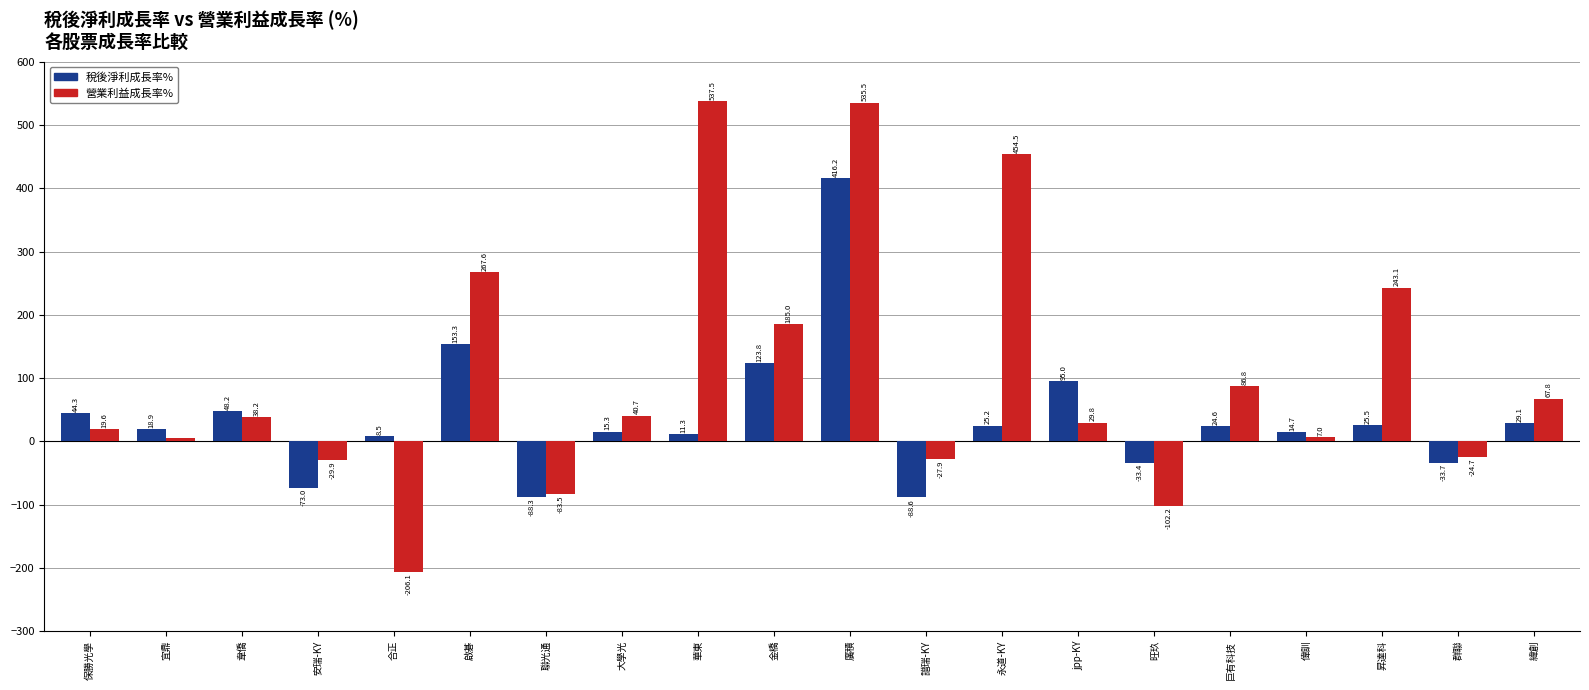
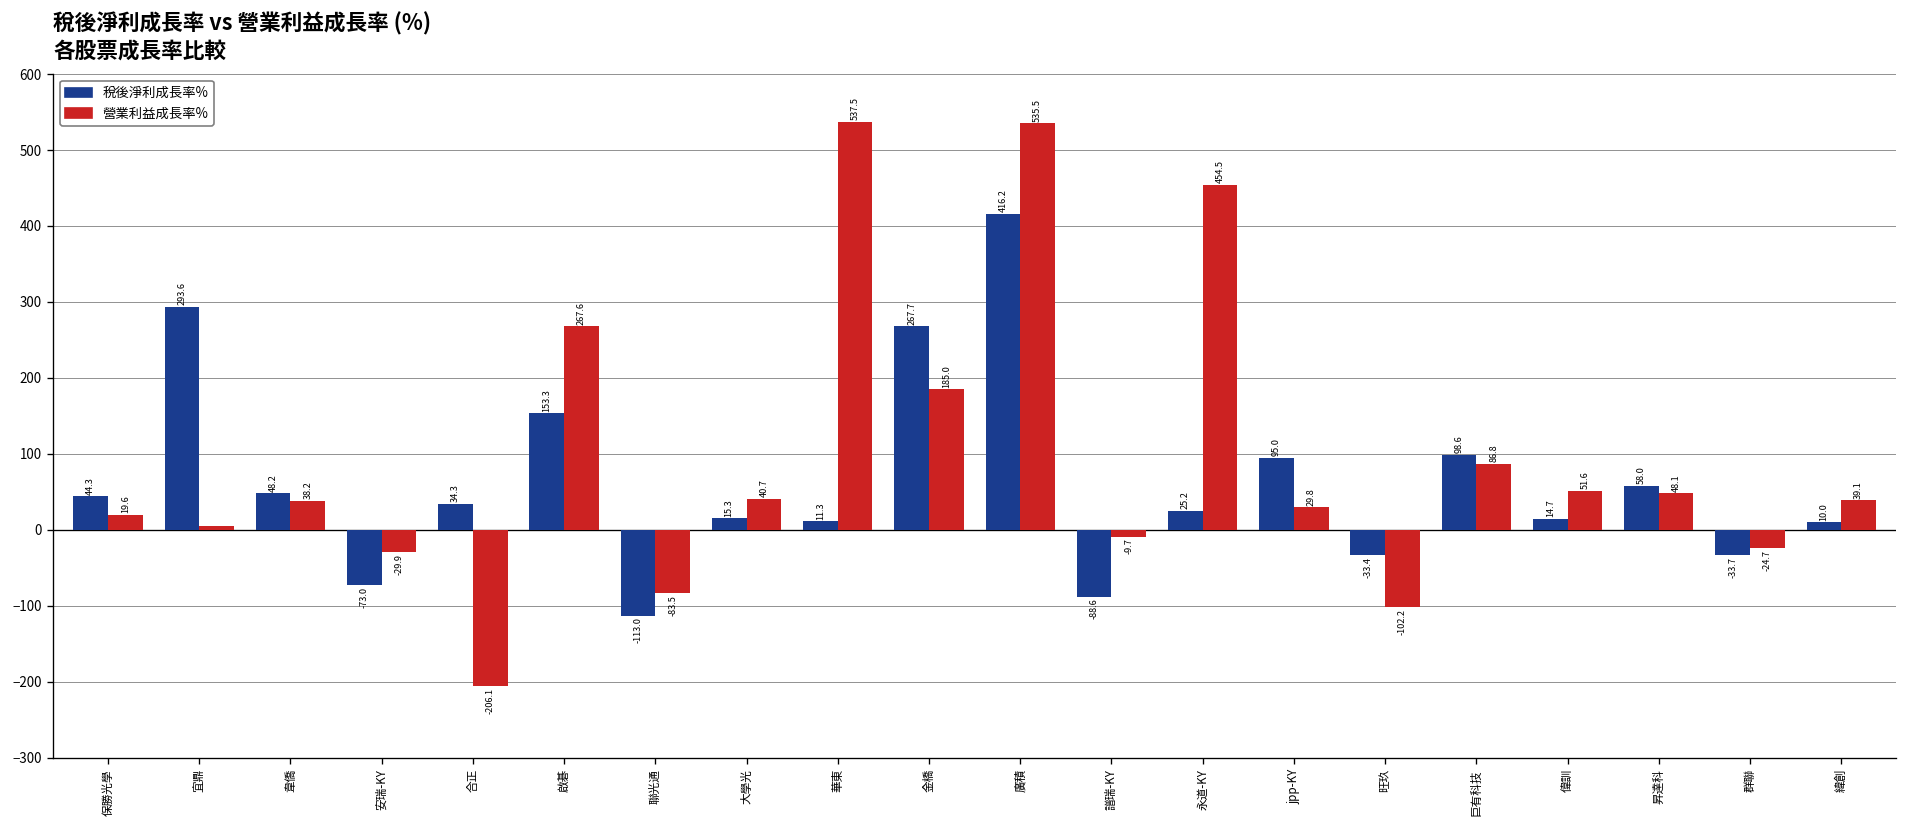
稅後淨利成長率%, 宜鼎: 18.9 -> 293.6
稅後淨利成長率%, 合正: 8.5 -> 34.3
稅後淨利成長率%, 聯光通: -88.3 -> -113.0
稅後淨利成長率%, 金橋: 123.8 -> 267.7
營業利益成長率%, 譜瑞-KY: -27.9 -> -9.7
稅後淨利成長率%, 巨有科技: 24.6 -> 98.6
營業利益成長率%, 偉訓: 7.0 -> 51.6
稅後淨利成長率%, 昇達科: 25.5 -> 58.0
營業利益成長率%, 昇達科: 243.1 -> 48.1
稅後淨利成長率%, 緯創: 29.1 -> 10.0
營業利益成長率%, 緯創: 67.8 -> 39.1
